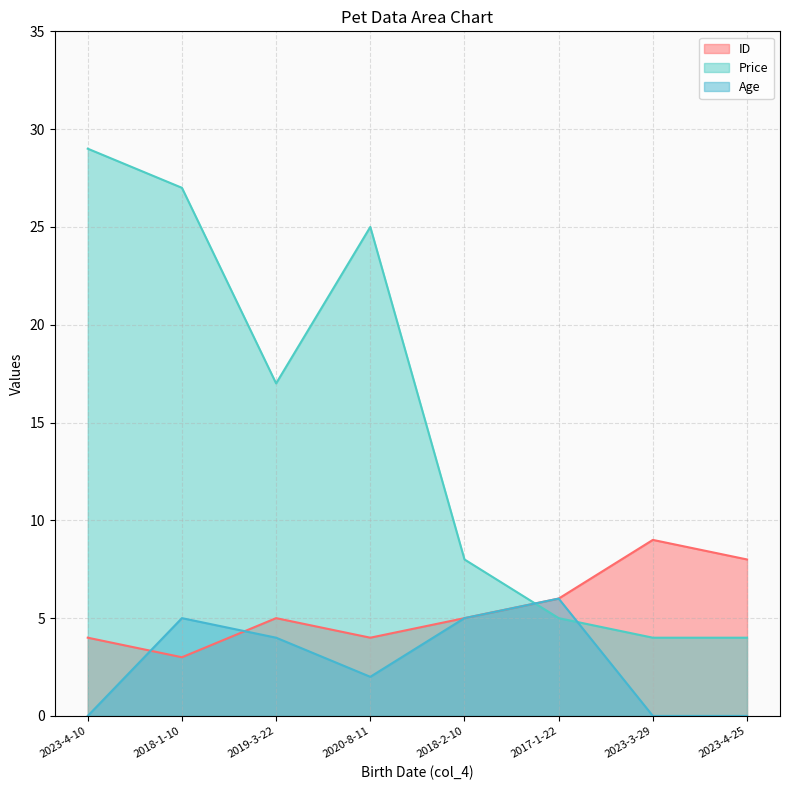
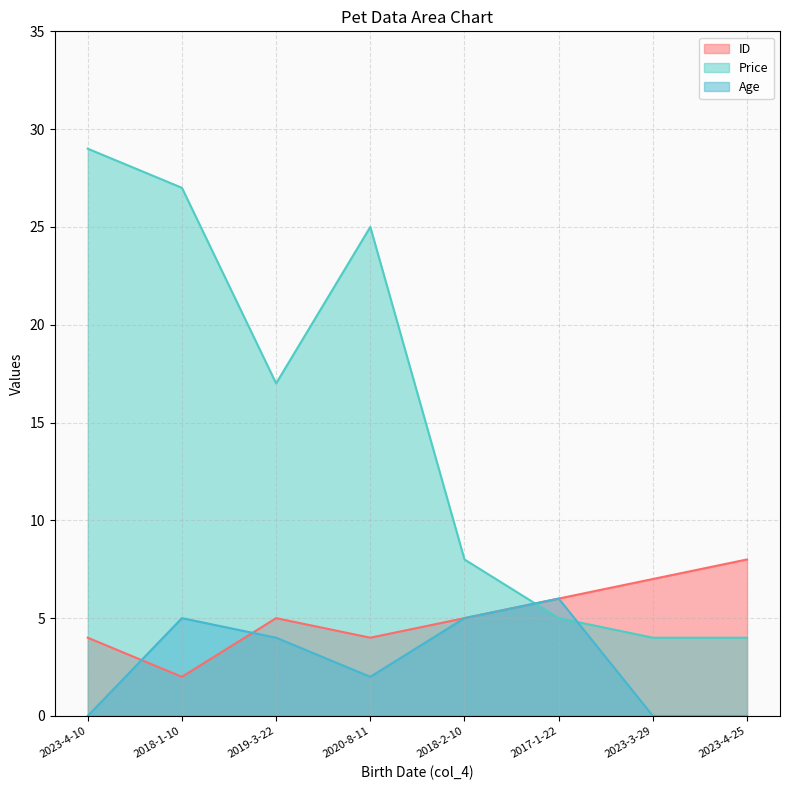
ID, 2018-1-10: 3 -> 2
ID, 2023-3-29: 9 -> 7
